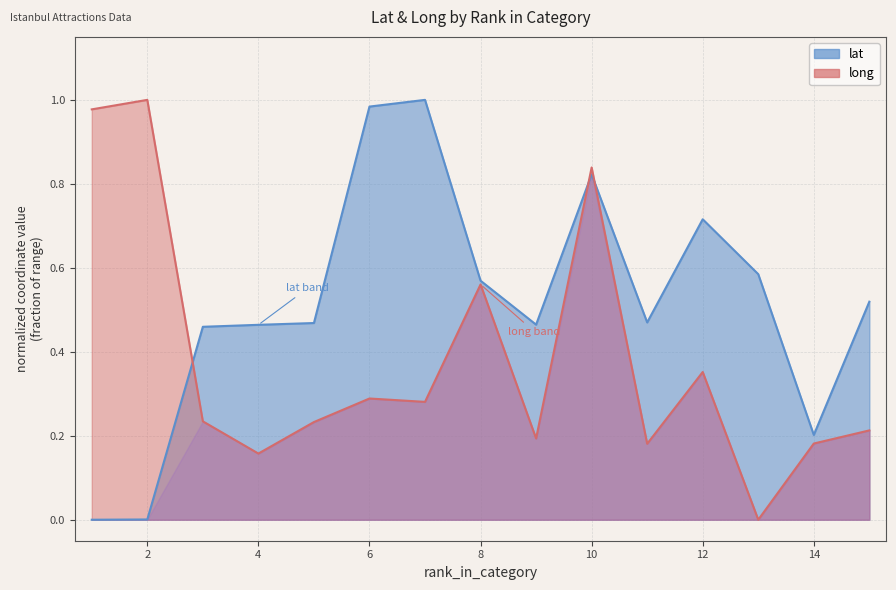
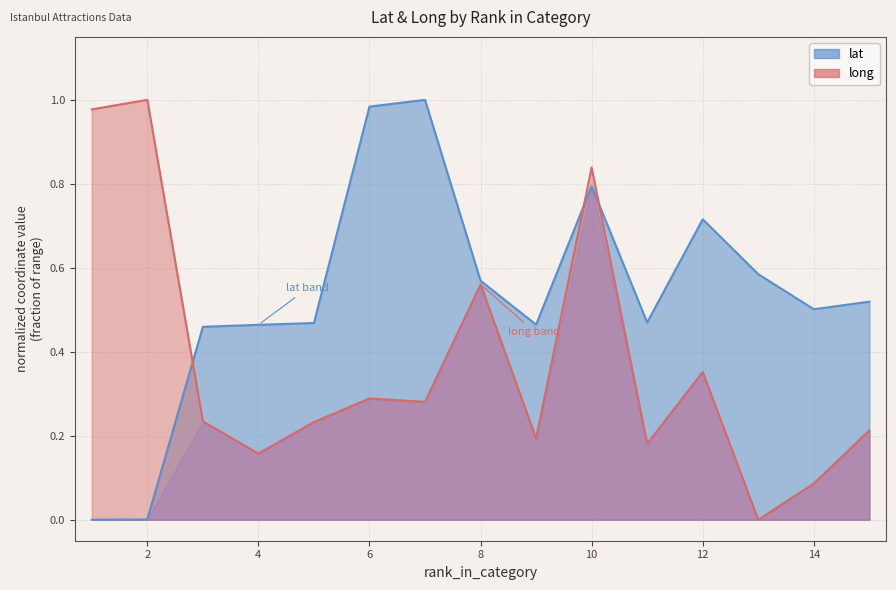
lat, 10: 0.82 -> 0.79
lat, 14: 0.20 -> 0.50
long, 14: 0.18 -> 0.09
